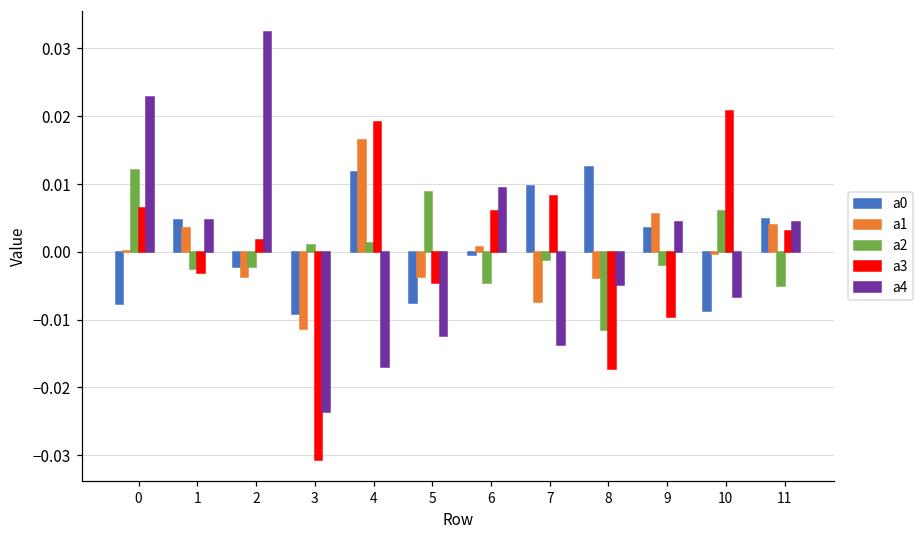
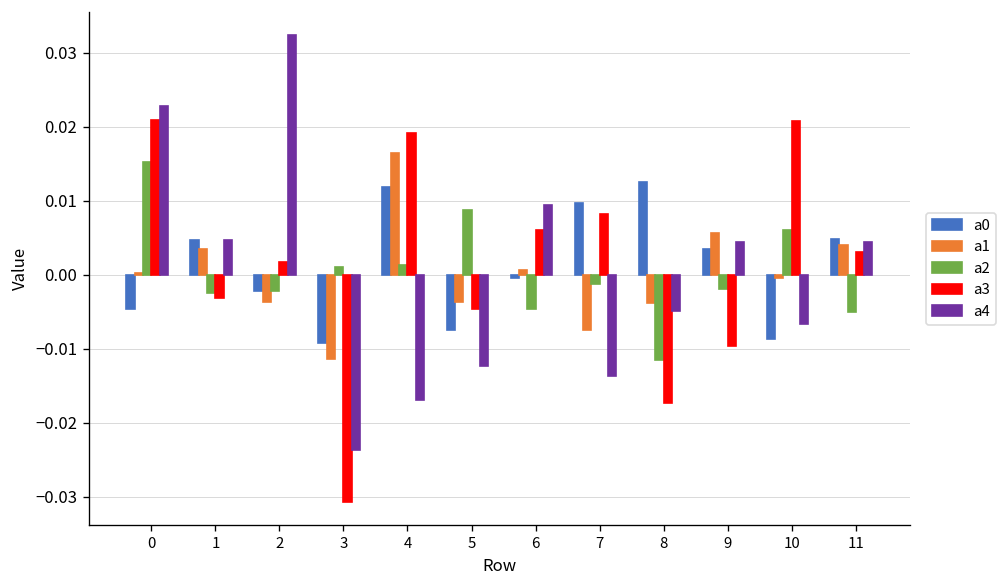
a0, 0: -0.008 -> -0.005
a2, 0: 0.012 -> 0.015
a3, 0: 0.007 -> 0.021
